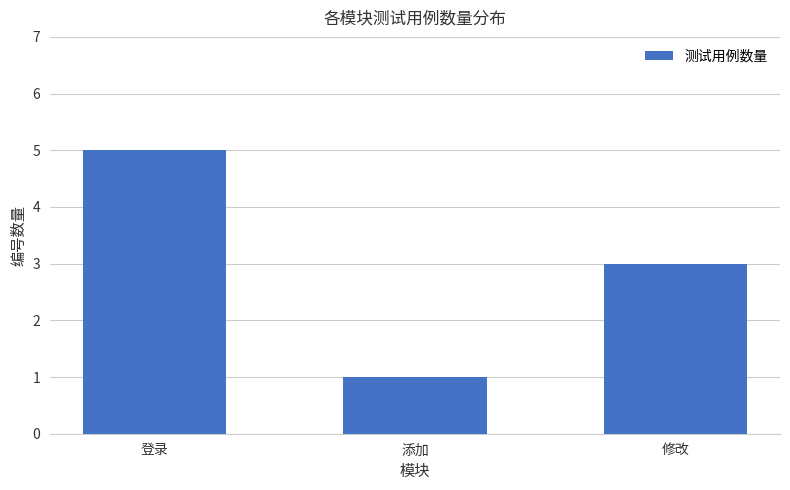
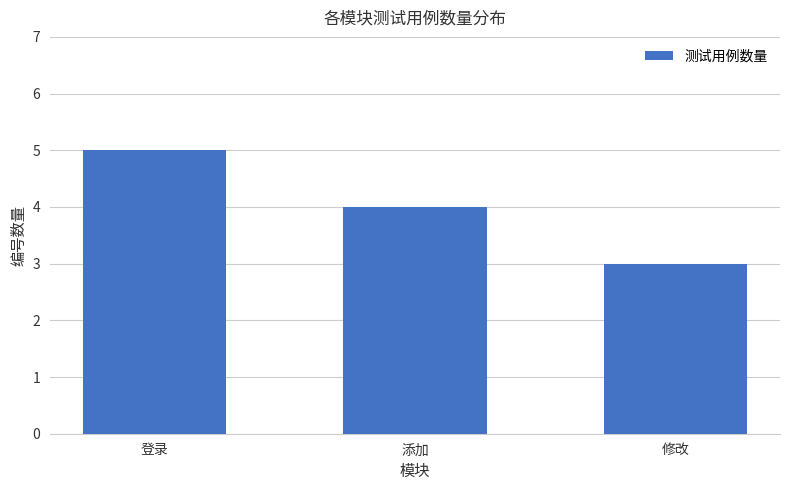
添加: 1 -> 4
